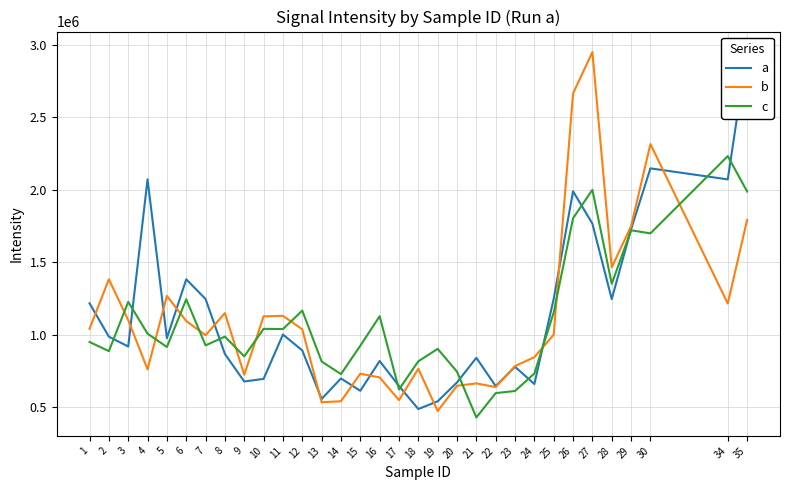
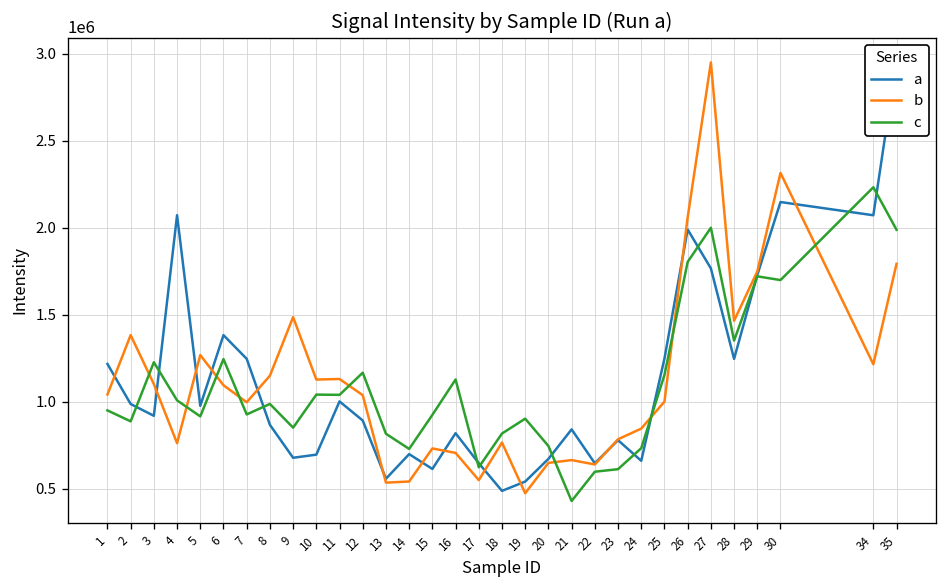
b, 9: 720000 -> 1490000
b, 26: 2660000 -> 2060000
